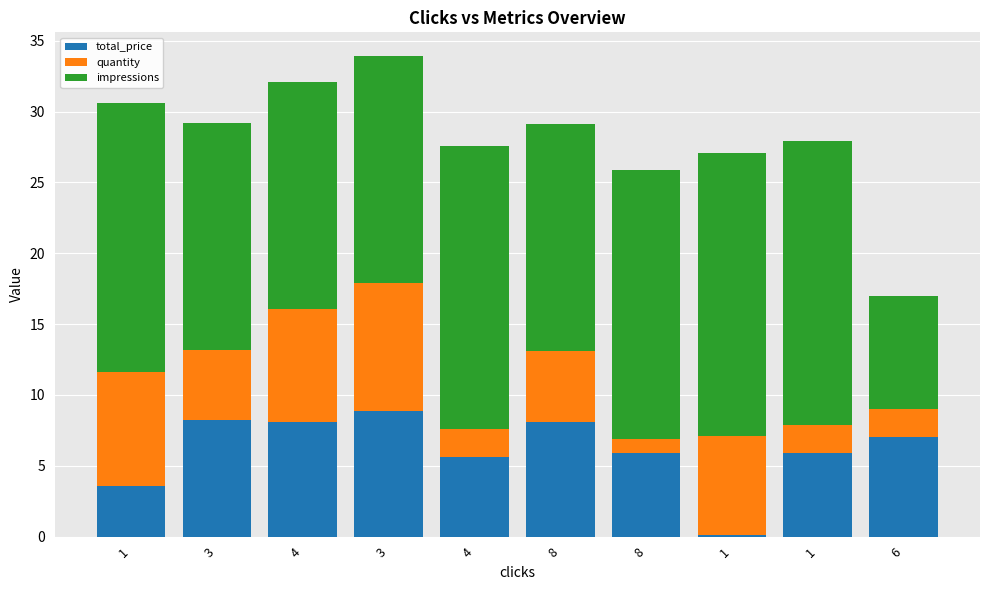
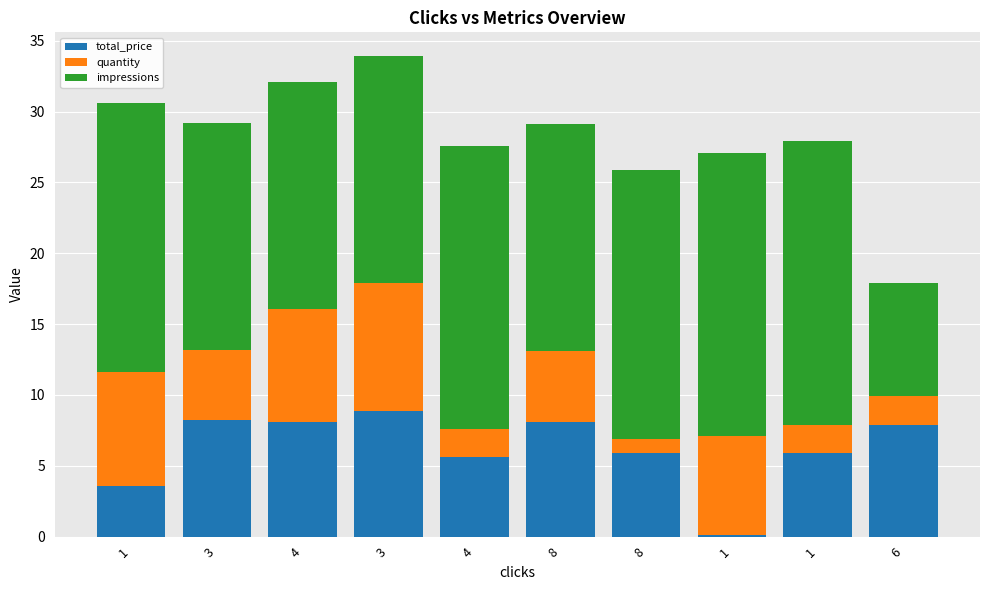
total_price, 6: 7.0 -> 7.9
